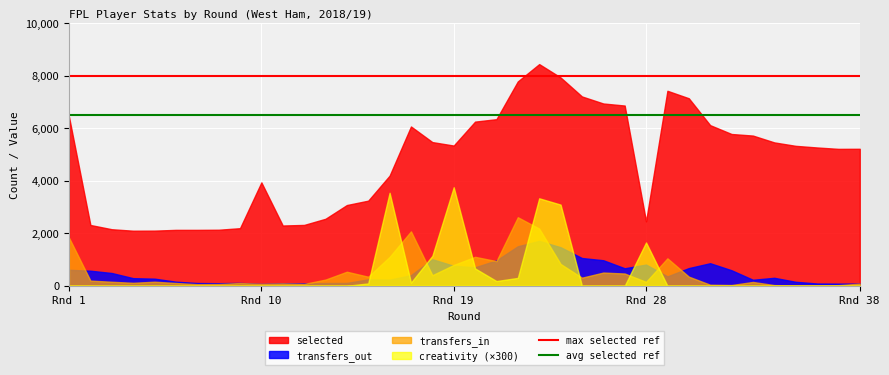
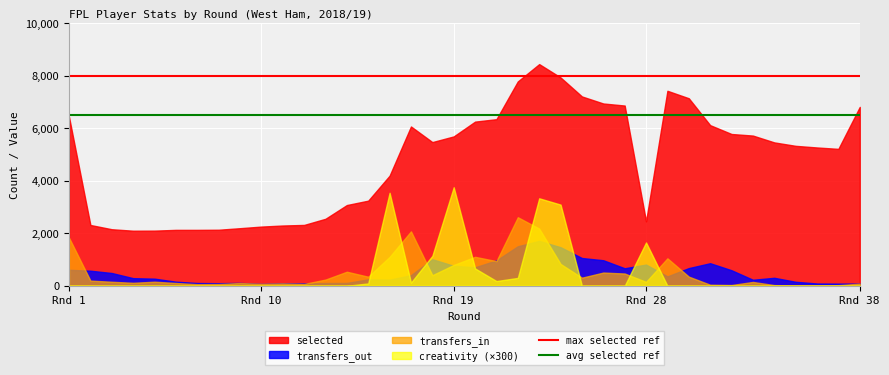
selected, Rnd 10: 3,900 -> 2,300
selected, Rnd 19: 5,300 -> 5,700
selected, Rnd 38: 5,200 -> 6,800
